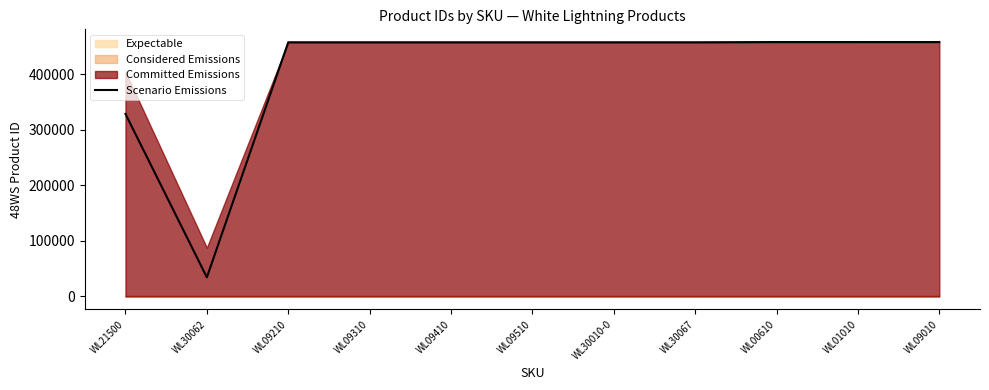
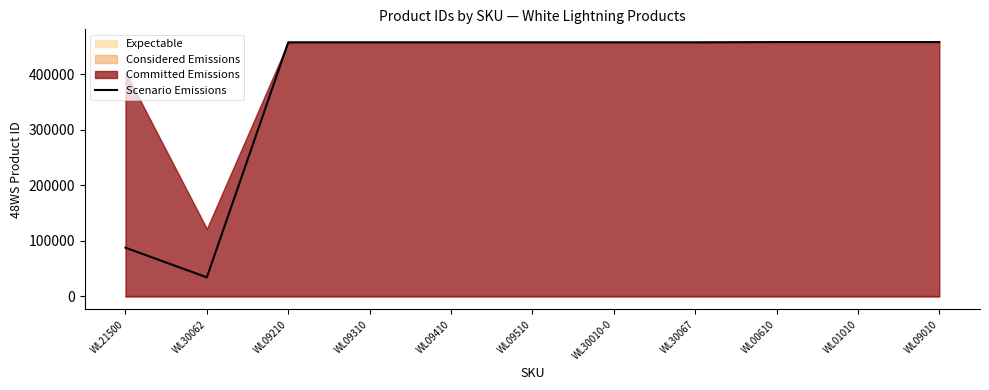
Scenario Emissions, WL21500: 330000 -> 90000
Committed Emissions, WL30062: 90000 -> 120000
